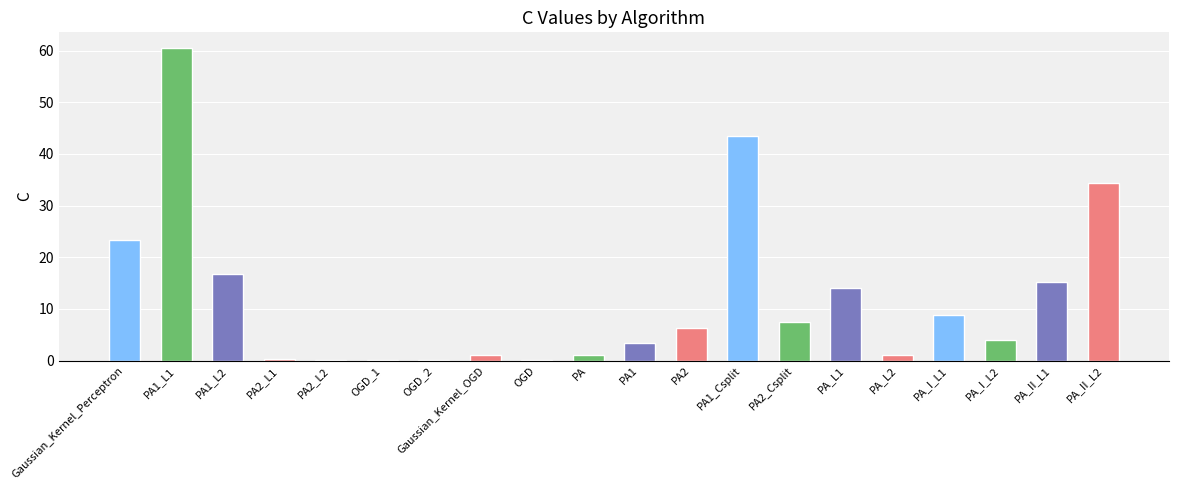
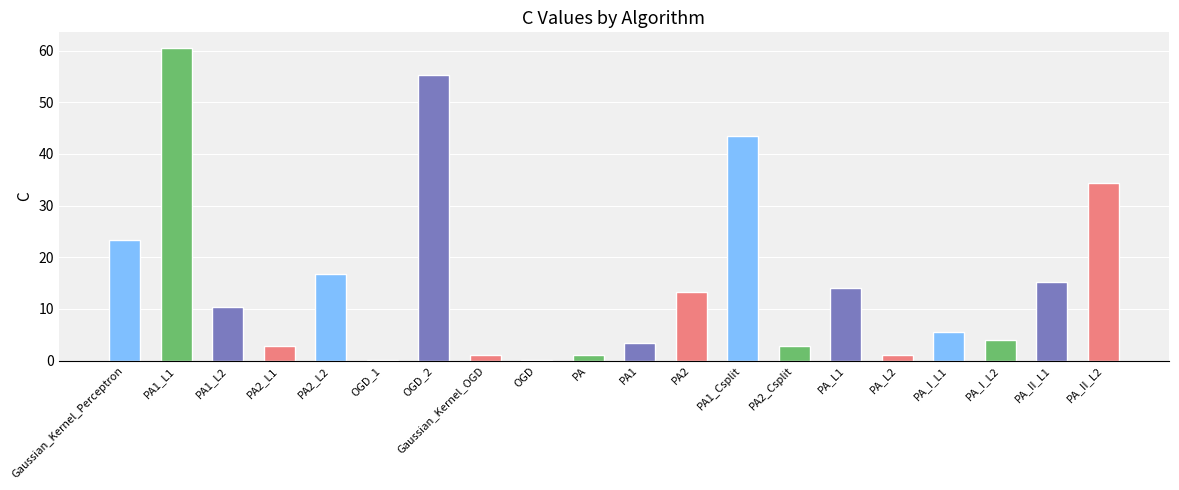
PA1_L2: 17 -> 10
PA2_L1: 0 -> 3
PA2_L2: 0 -> 17
OGD_2: 0 -> 55
PA2: 6 -> 13
PA2_Csplit: 7 -> 3
PA_I_L1: 9 -> 5
